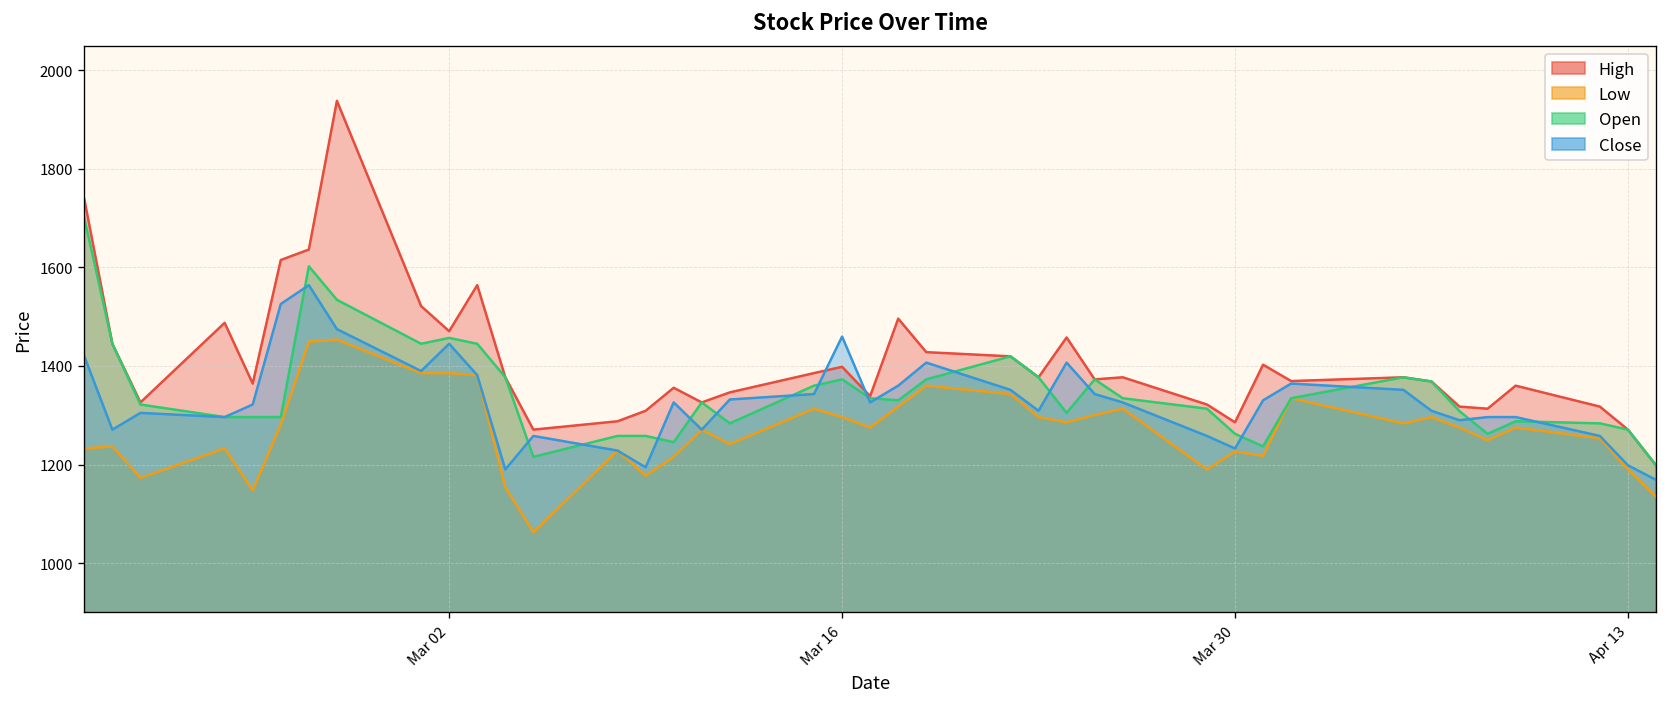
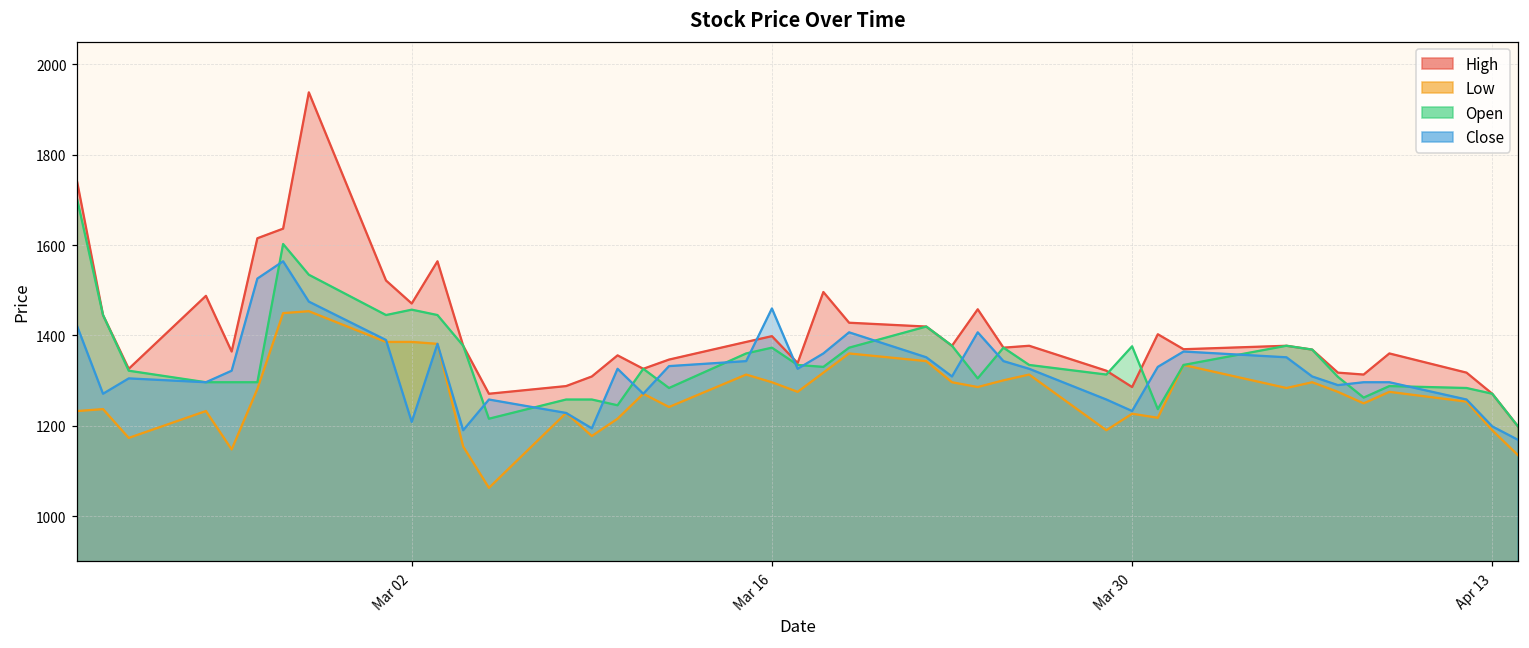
Close, Mar 02: 1450 -> 1210
Open, Mar 30: 1260 -> 1380
